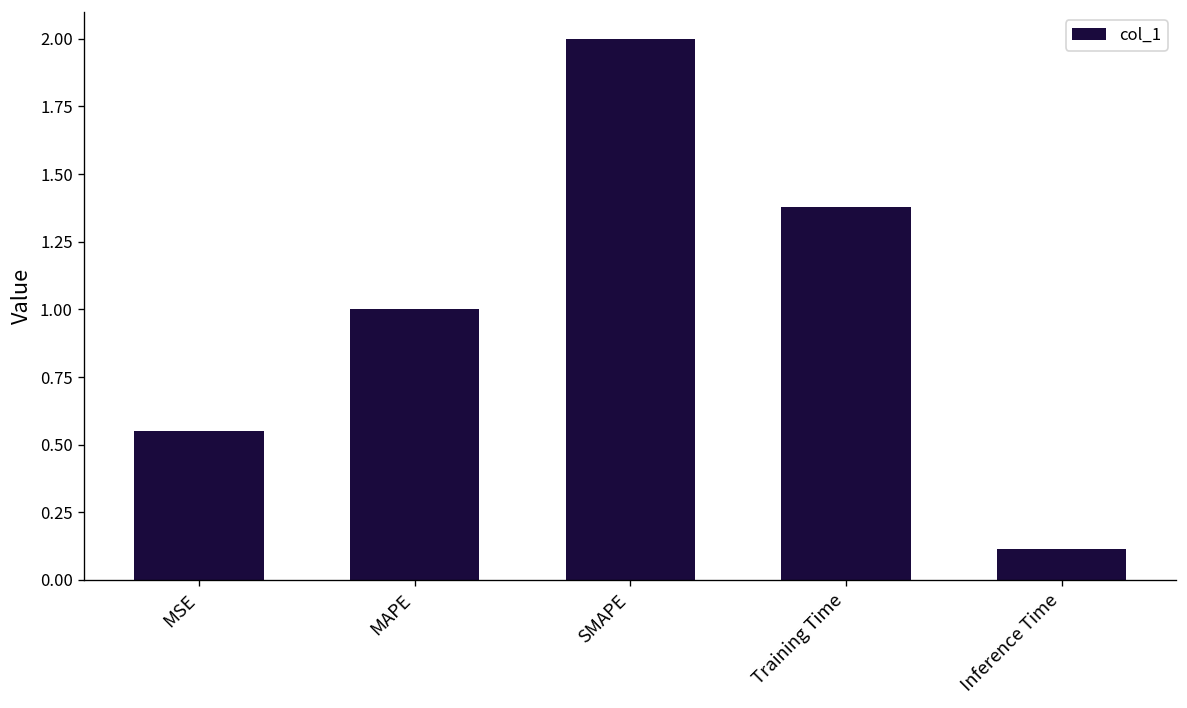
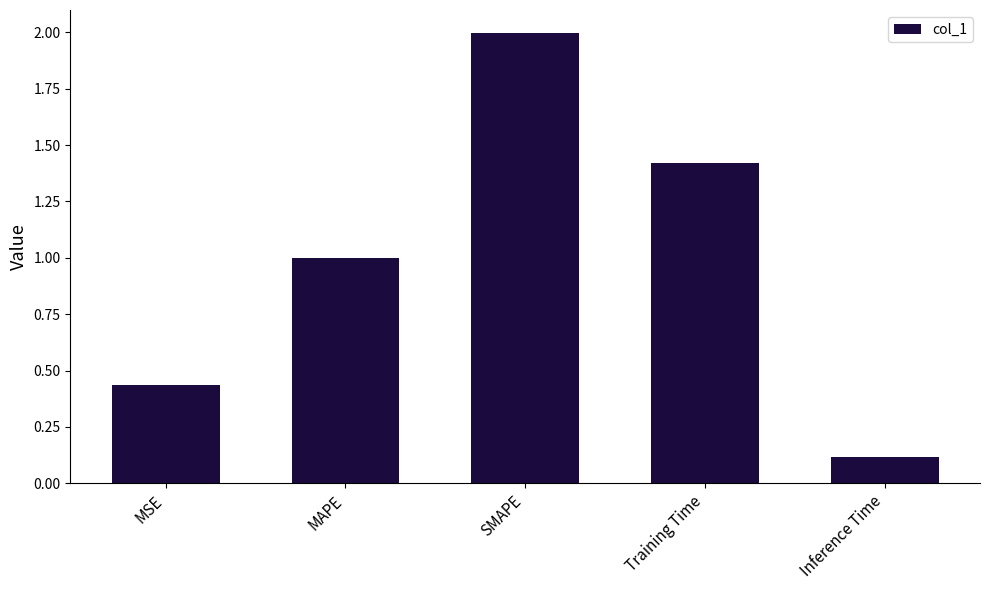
MSE: 0.55 -> 0.44
Training Time: 1.38 -> 1.42
